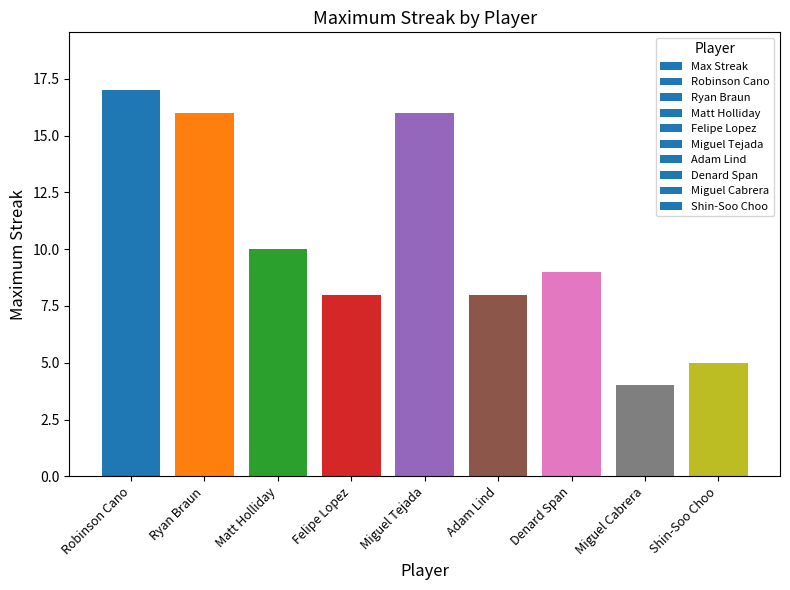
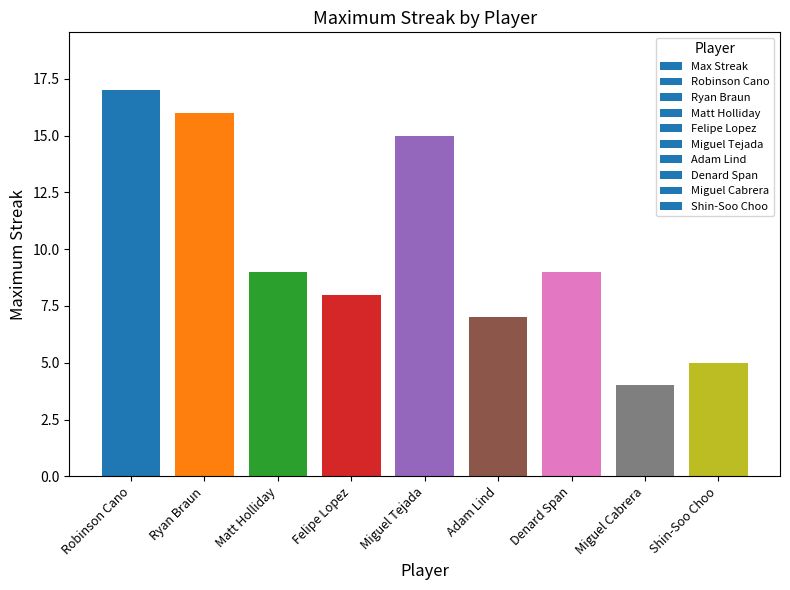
Matt Holliday: 10 -> 9
Miguel Tejada: 16 -> 15
Adam Lind: 8 -> 7
